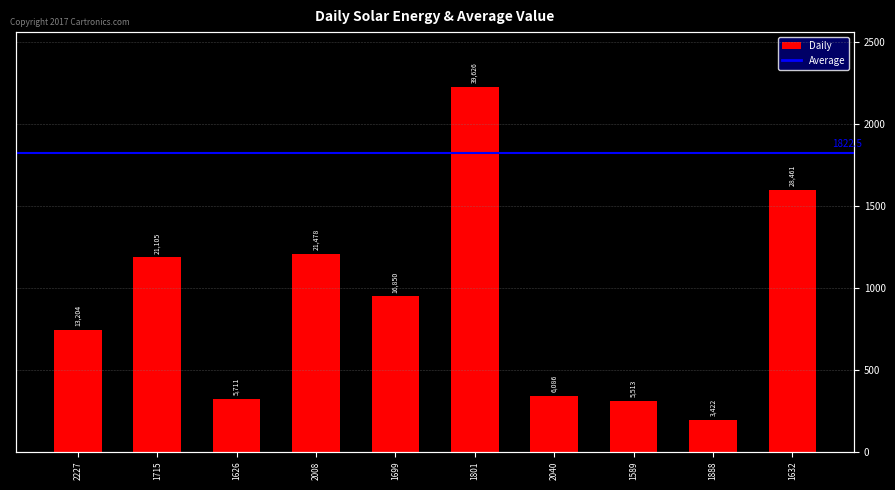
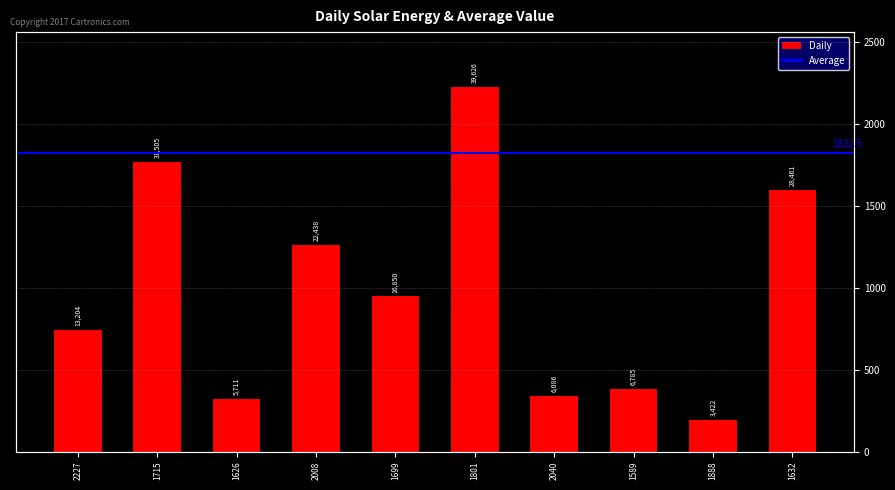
1715: 21,105 -> 31,505
2008: 21,478 -> 22,438
1589: 5,513 -> 6,785
